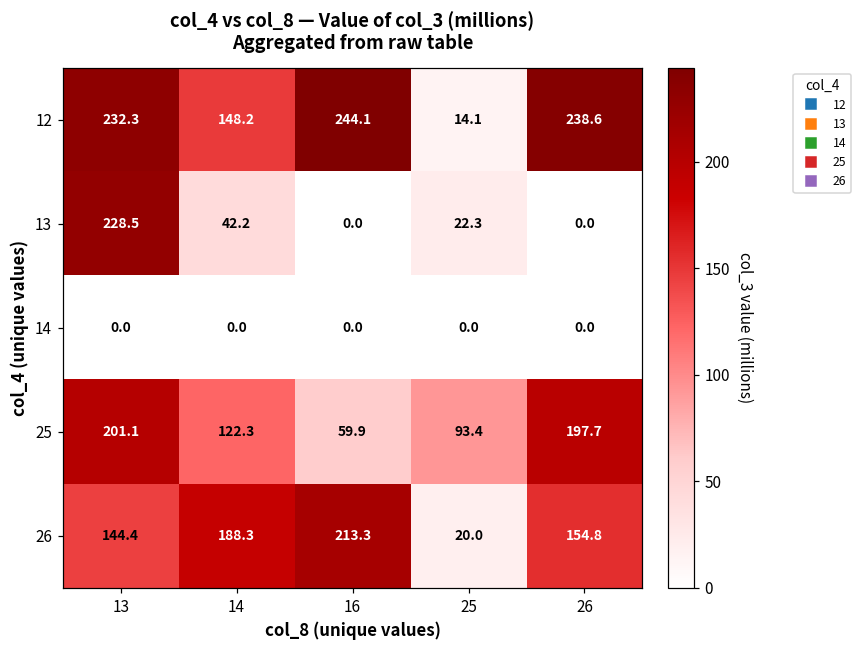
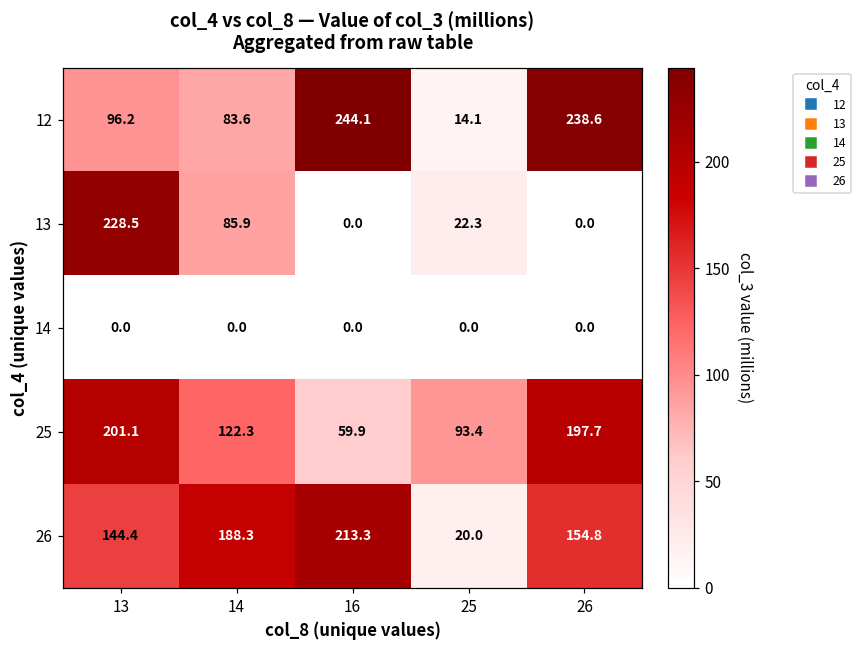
12, 13: 232.3 -> 96.2
12, 14: 148.2 -> 83.6
13, 14: 42.2 -> 85.9
